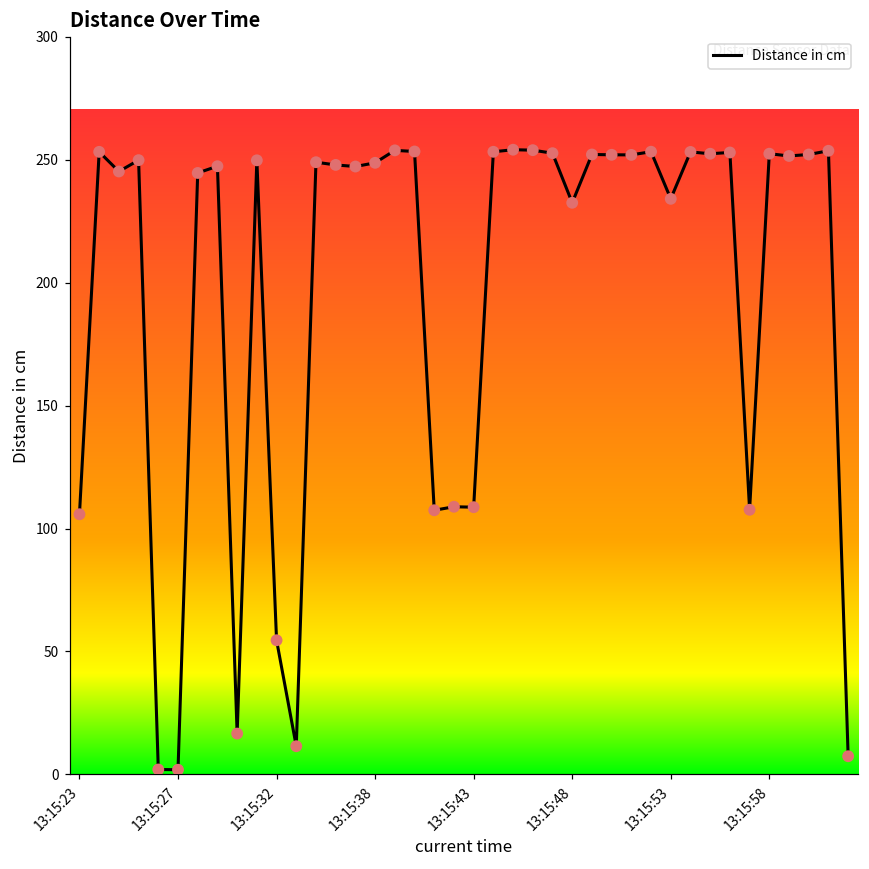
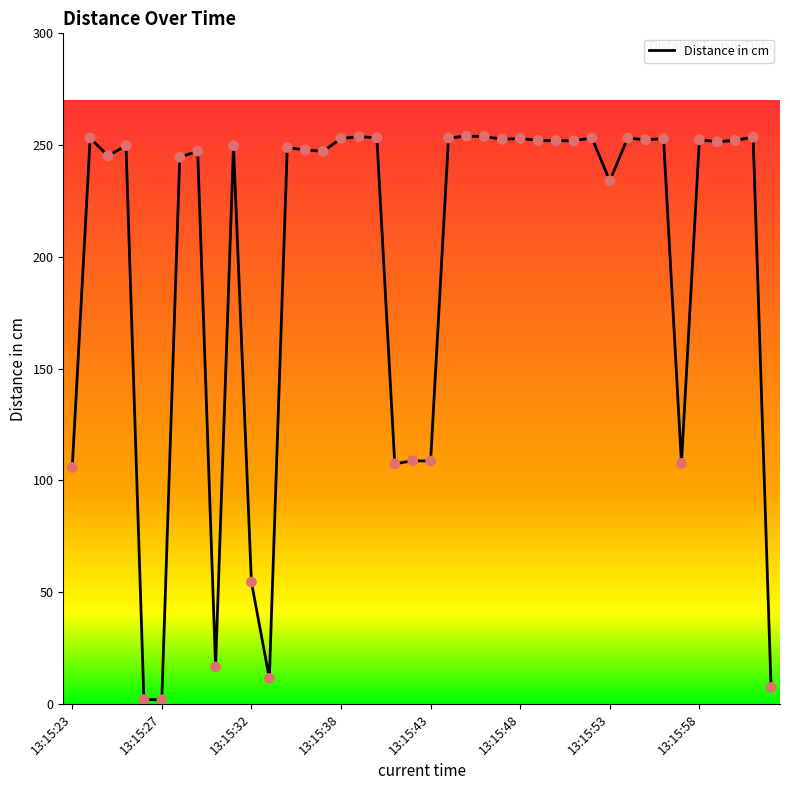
13:15:38: 249 -> 253
13:15:48: 232 -> 253
